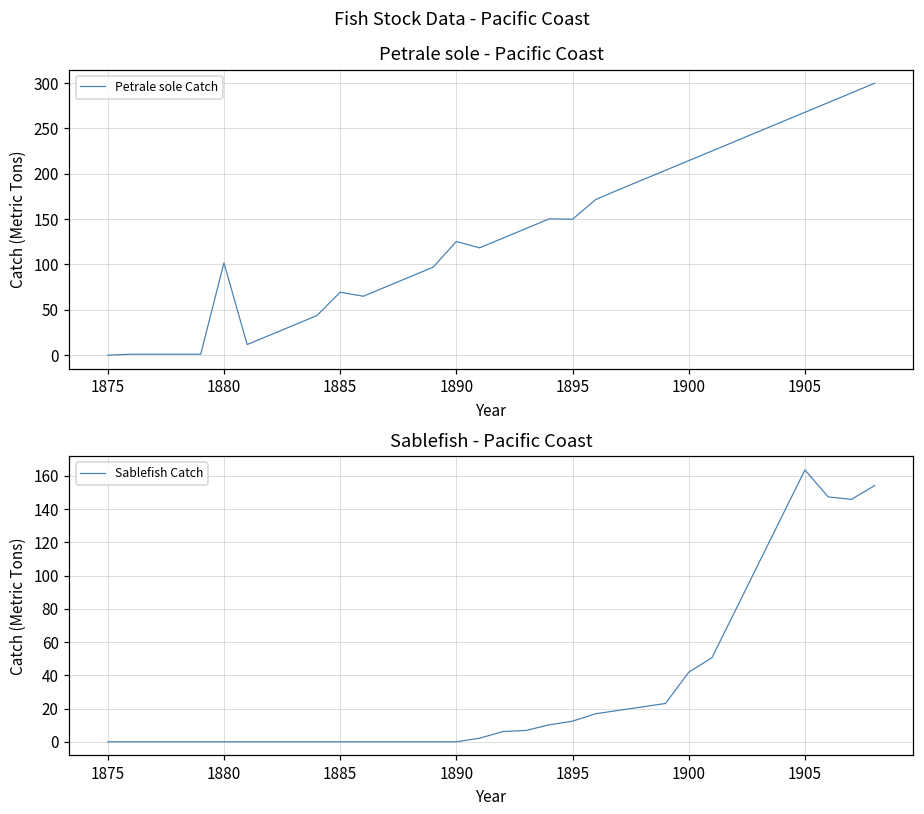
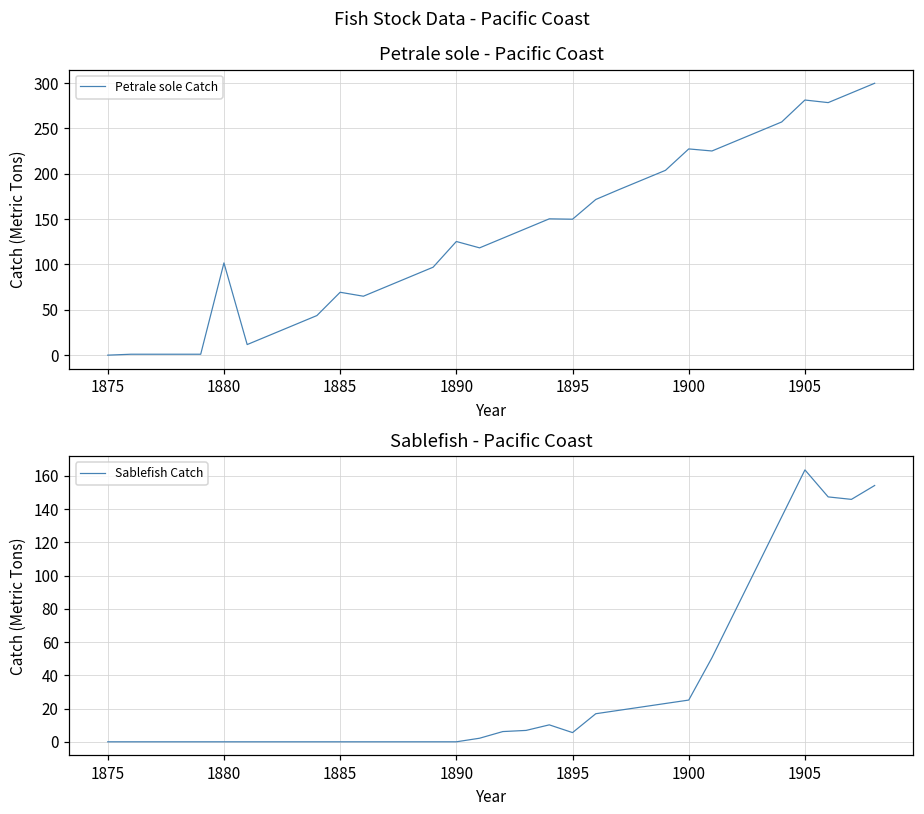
Petrale sole - Pacific Coast, 1900: 210 -> 230
Petrale sole - Pacific Coast, 1905: 270 -> 280
Sablefish - Pacific Coast, 1895: 12 -> 6
Sablefish - Pacific Coast, 1900: 42 -> 25
